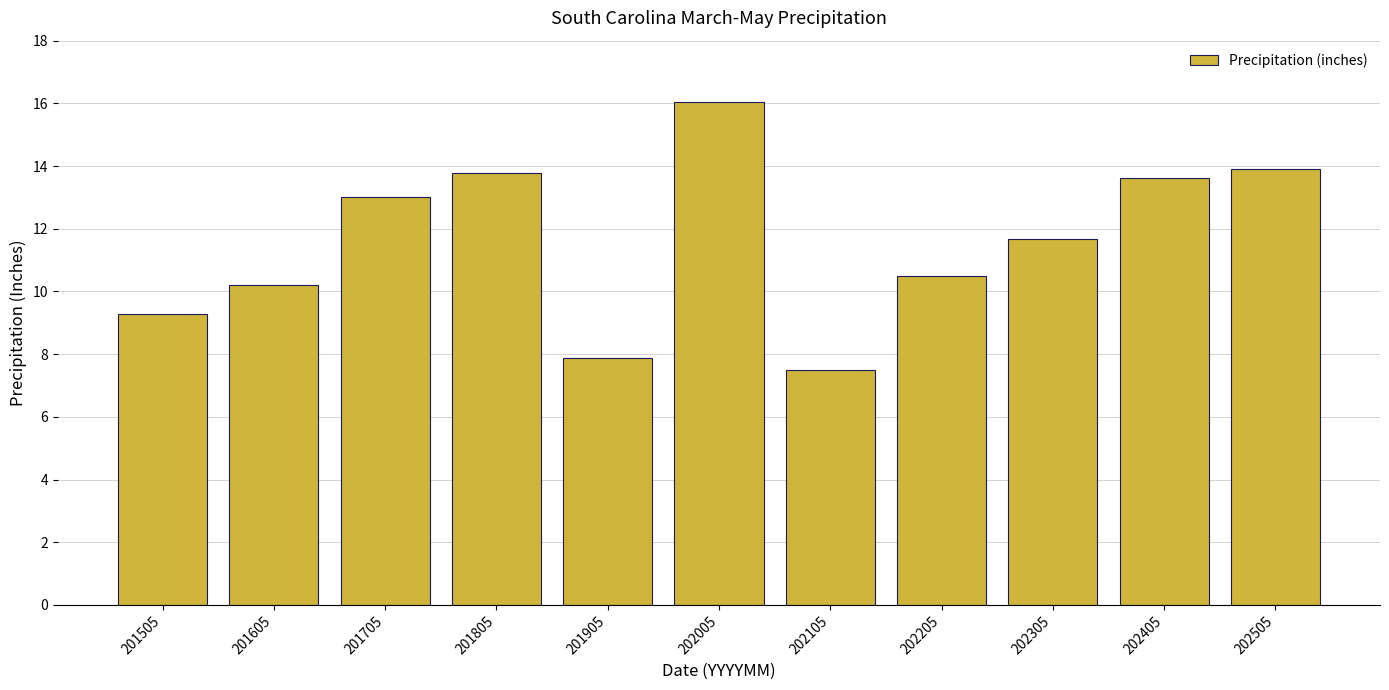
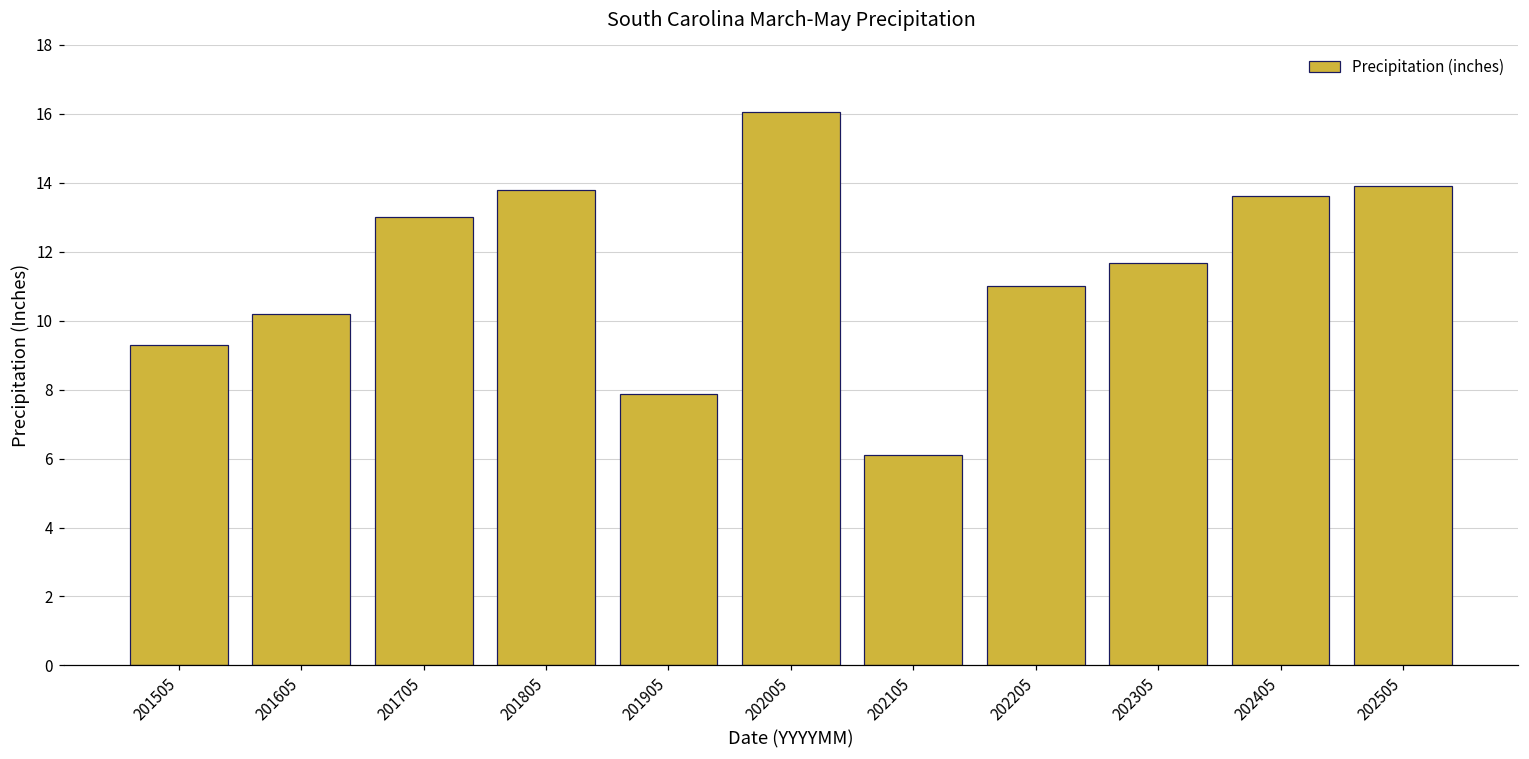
202105: 7.5 -> 6.1
202205: 10.5 -> 11.0
